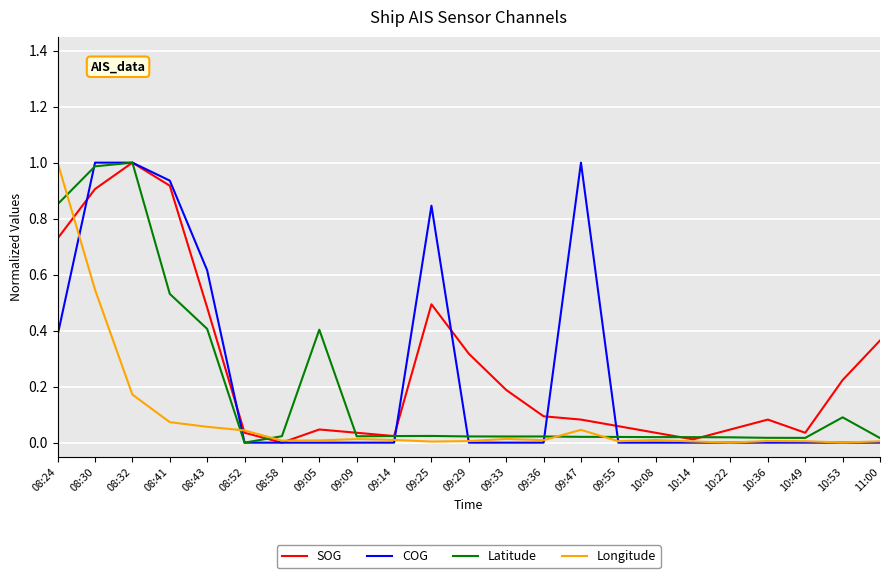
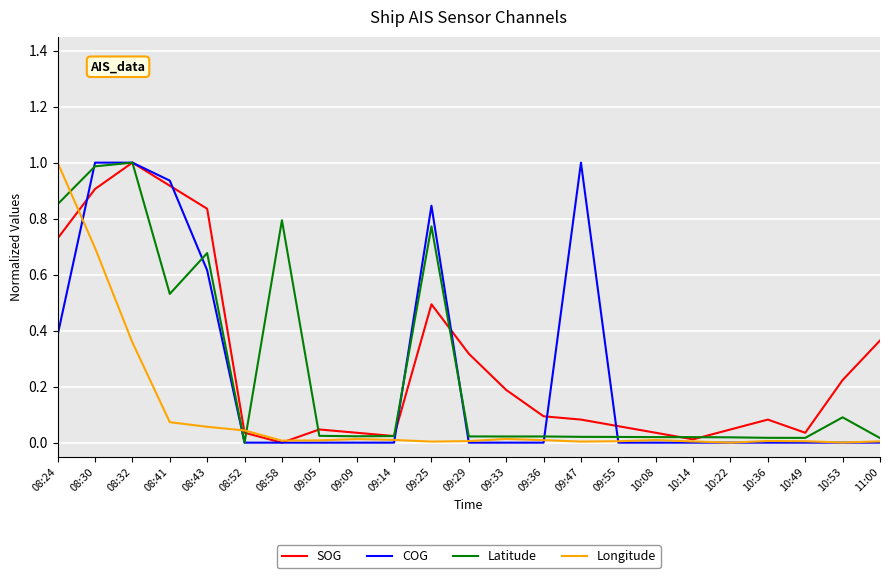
Longitude, 08:30: 0.55 -> 0.70
Longitude, 08:32: 0.17 -> 0.36
SOG, 08:43: 0.48 -> 0.84
Latitude, 08:43: 0.41 -> 0.68
Latitude, 08:58: 0.02 -> 0.79
Latitude, 09:05: 0.40 -> 0.02
Latitude, 09:25: 0.02 -> 0.77
Longitude, 09:47: 0.05 -> 0.00
